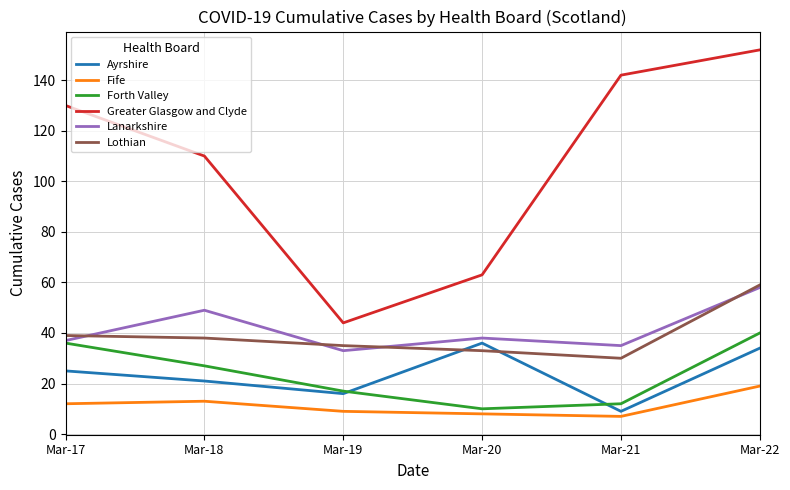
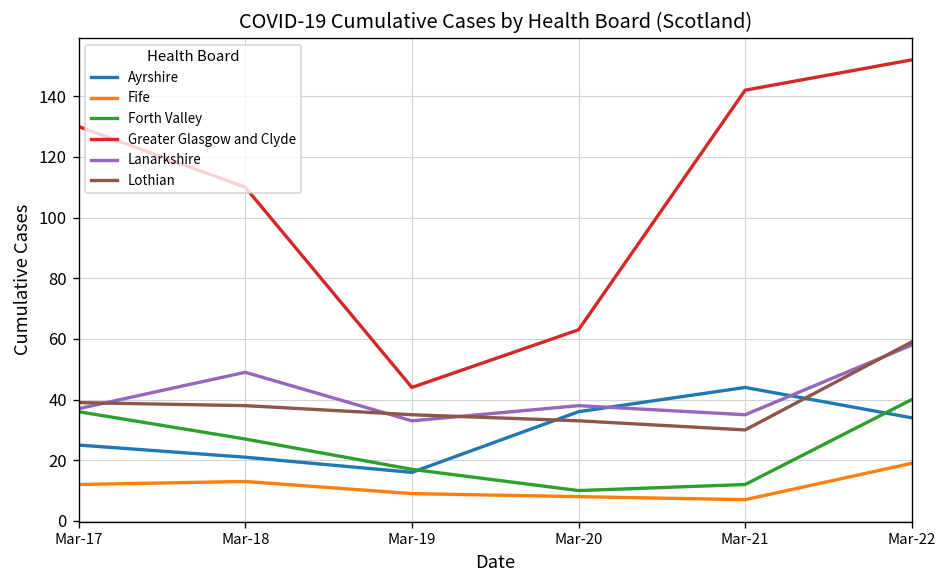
Ayrshire, Mar-21: 9 -> 44
